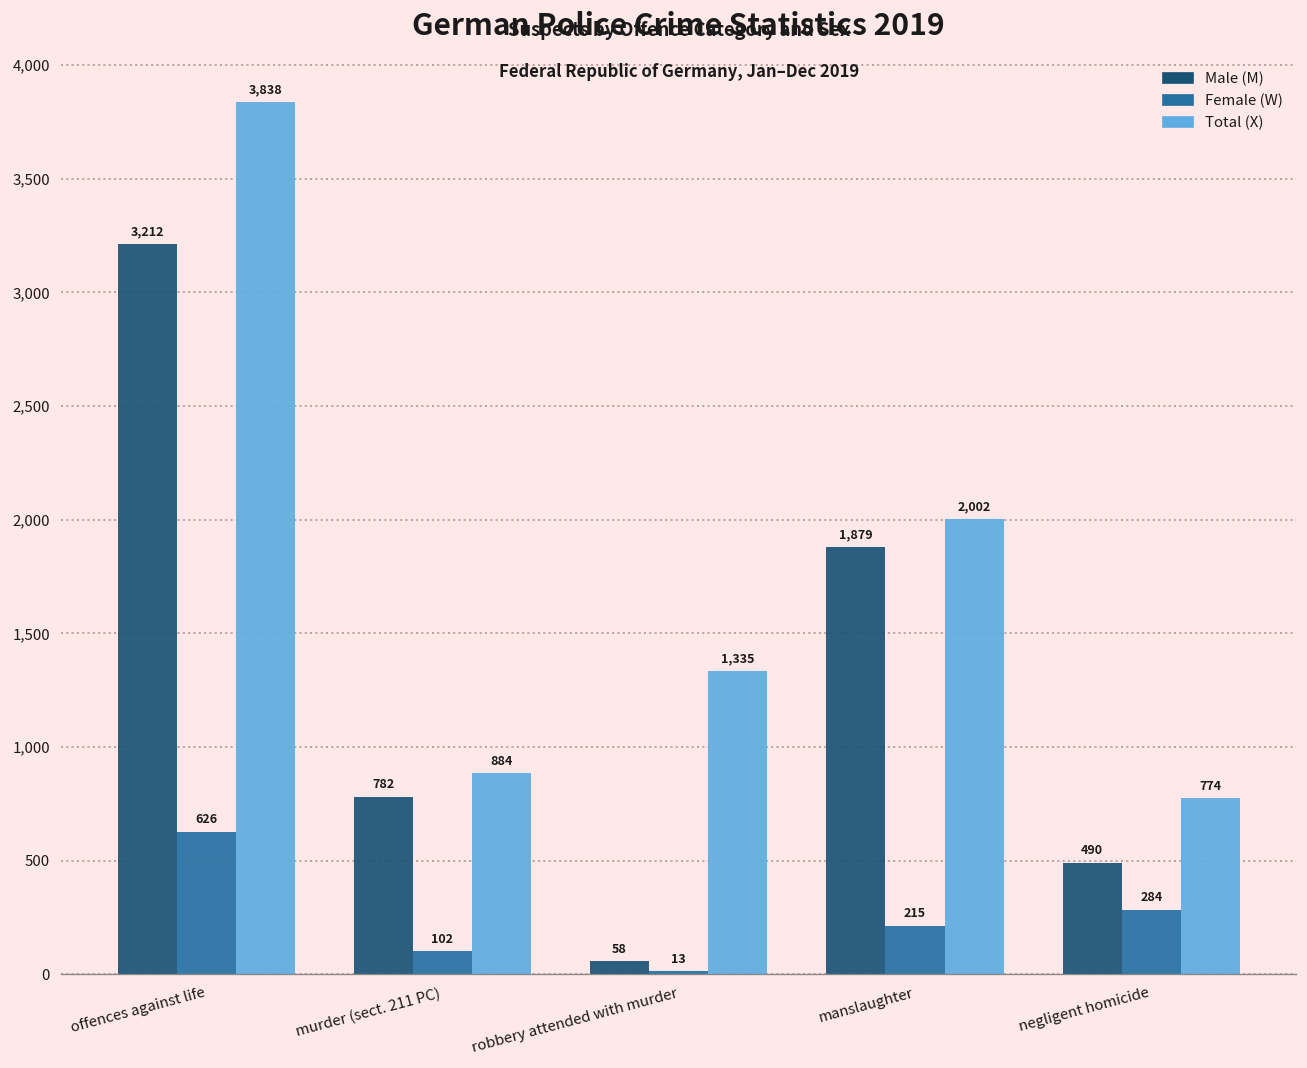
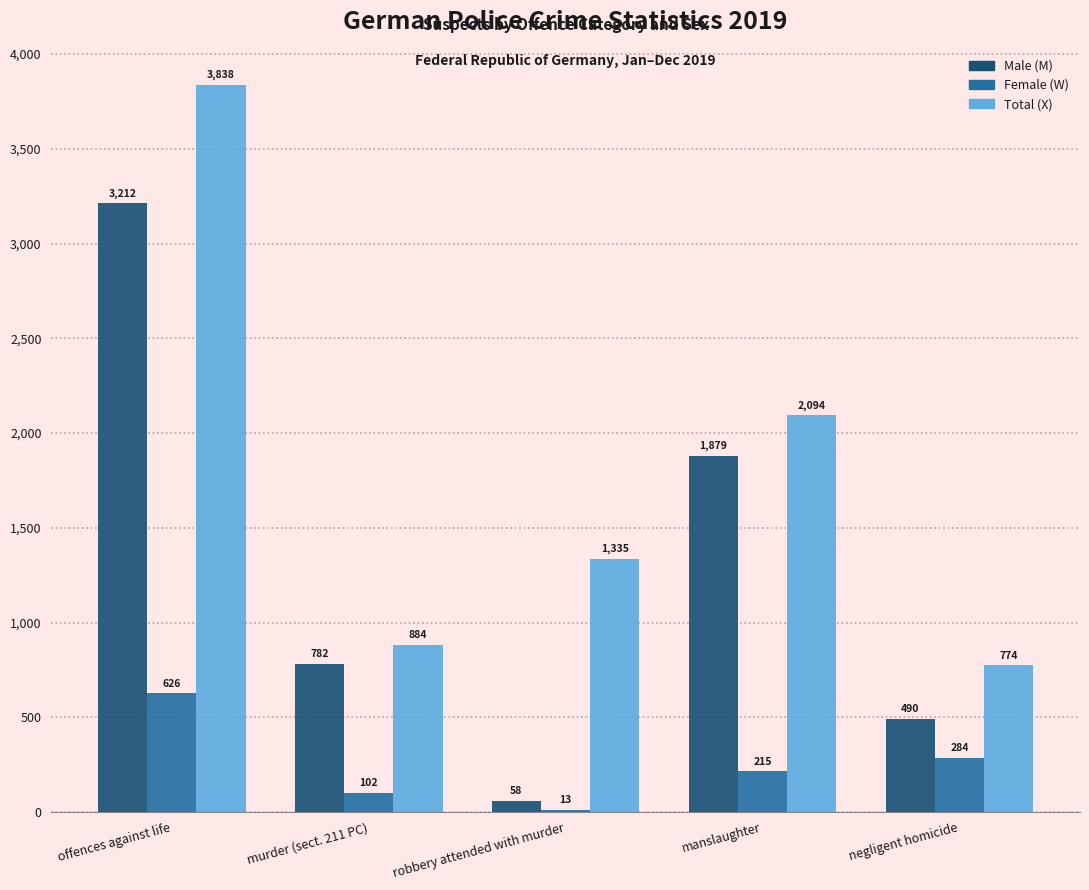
Total (X), manslaughter: 2,002 -> 2,094
